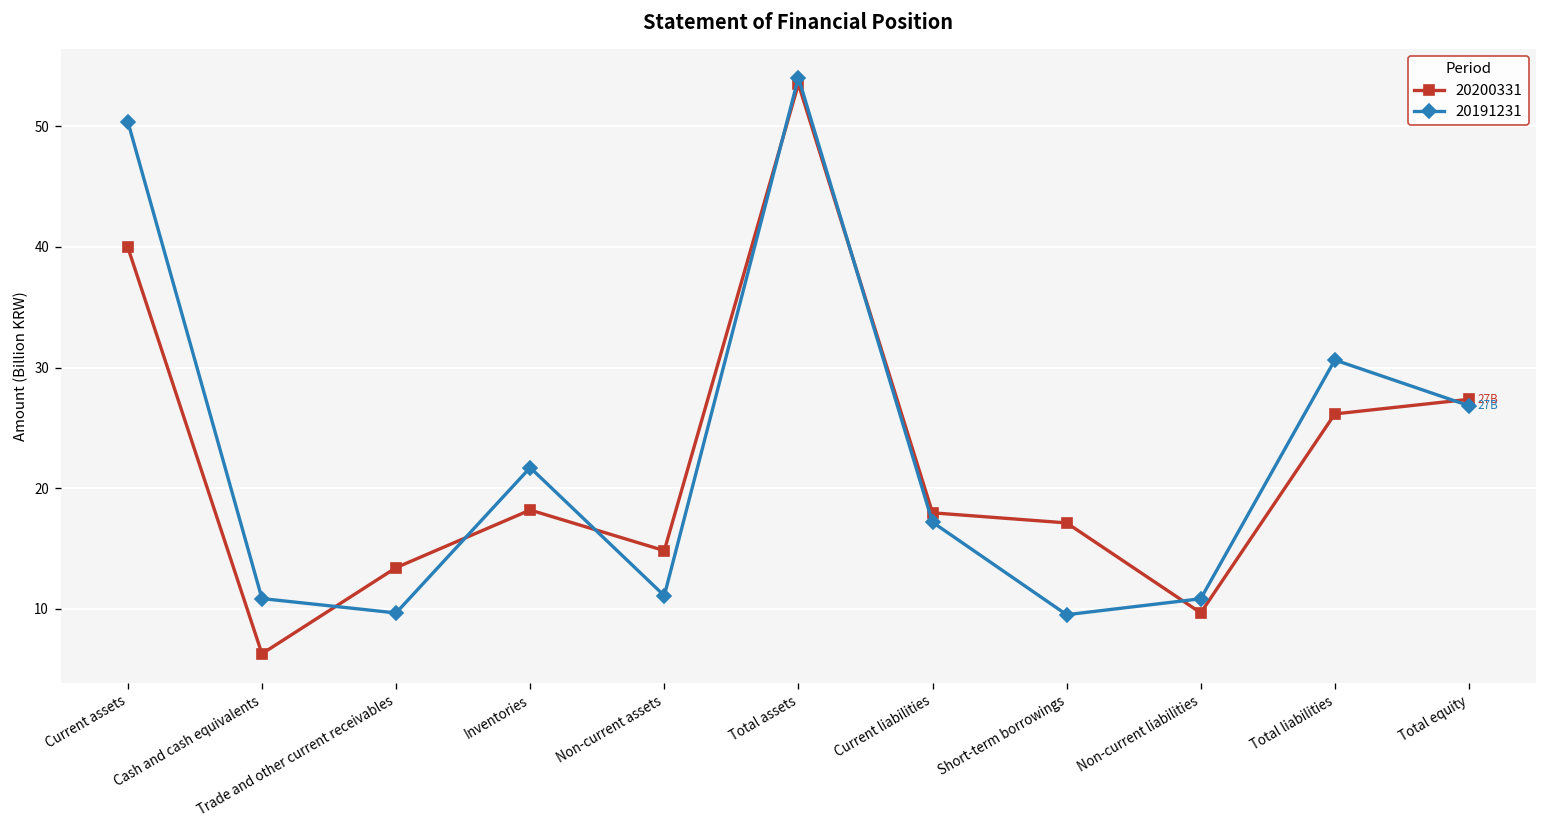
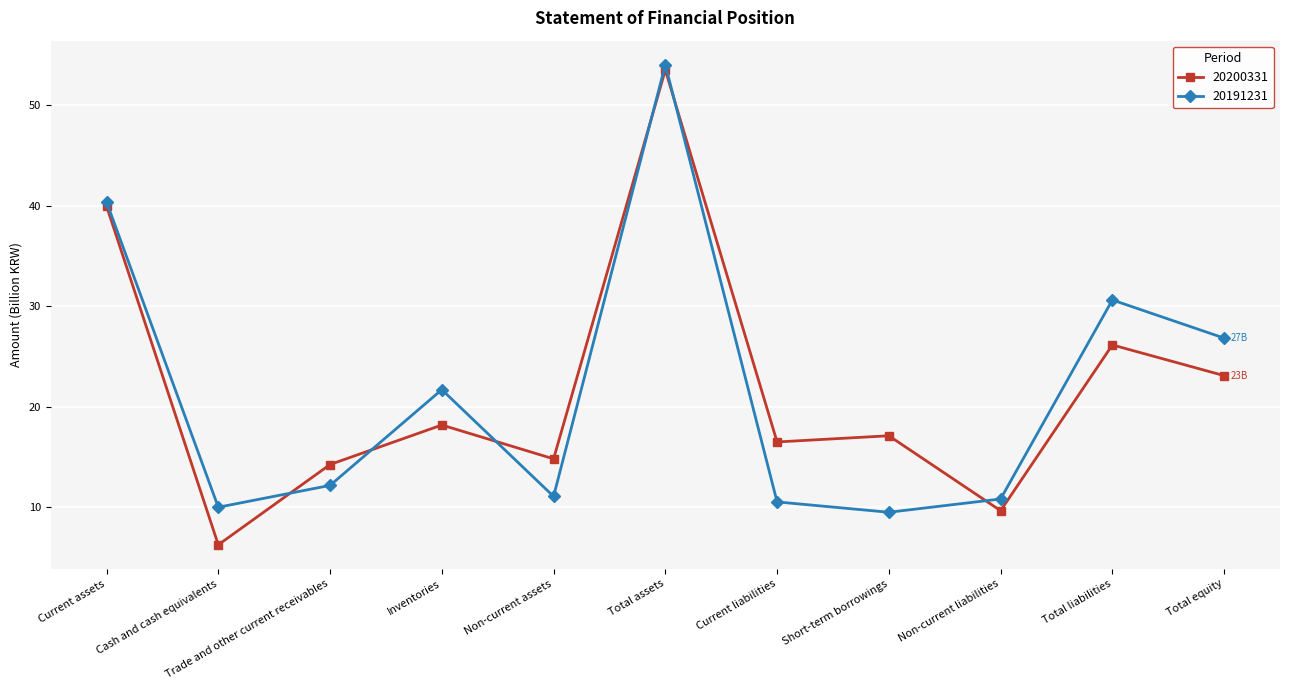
20191231, Current assets: 50.4 -> 40.4
20191231, Cash and cash equivalents: 10.8 -> 10.0
20200331, Trade and other current receivables: 13.4 -> 14.3
20191231, Trade and other current receivables: 9.6 -> 12.2
20200331, Current liabilities: 18.0 -> 16.5
20191231, Current liabilities: 17.2 -> 10.5
20200331, Total equity: 27B -> 23B
